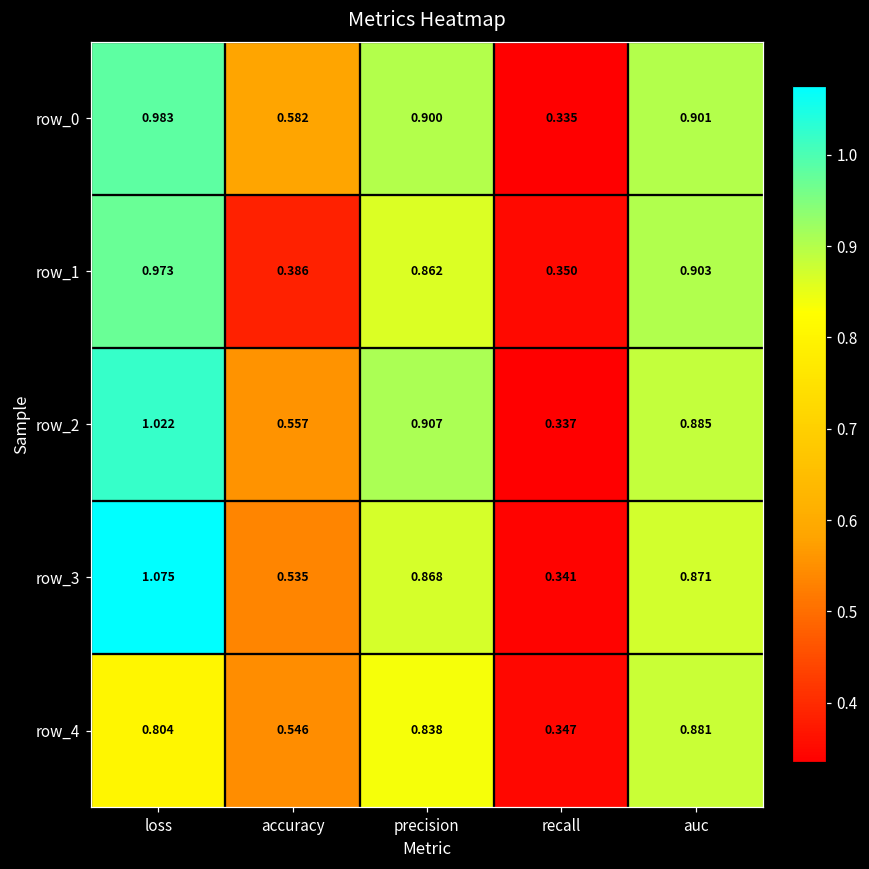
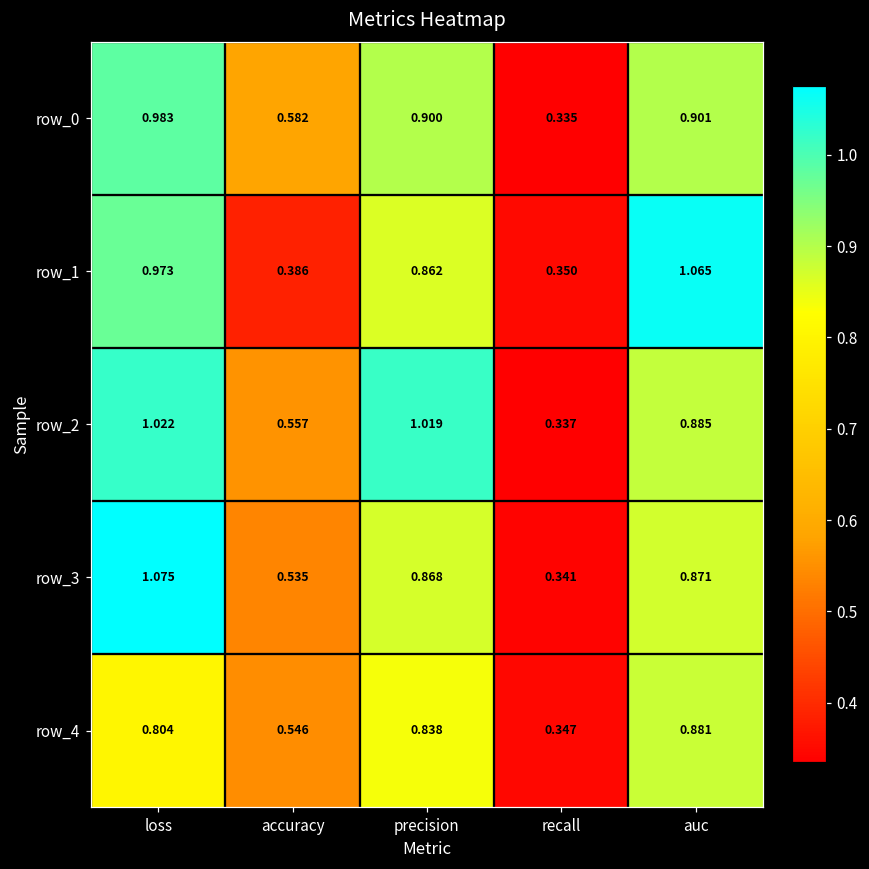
row_1, auc: 0.903 -> 1.065
row_2, precision: 0.907 -> 1.019
